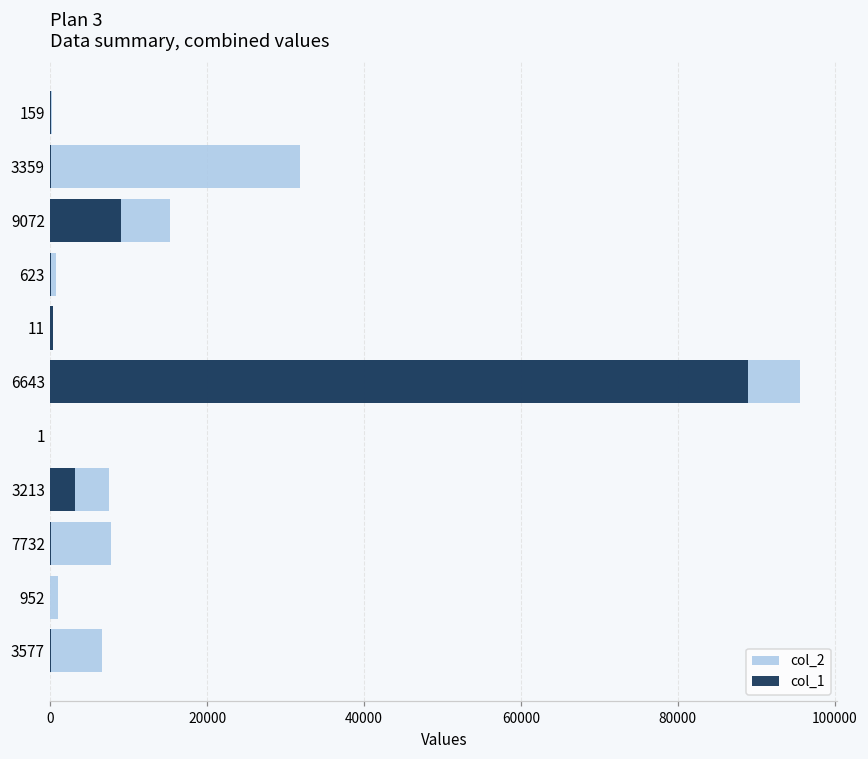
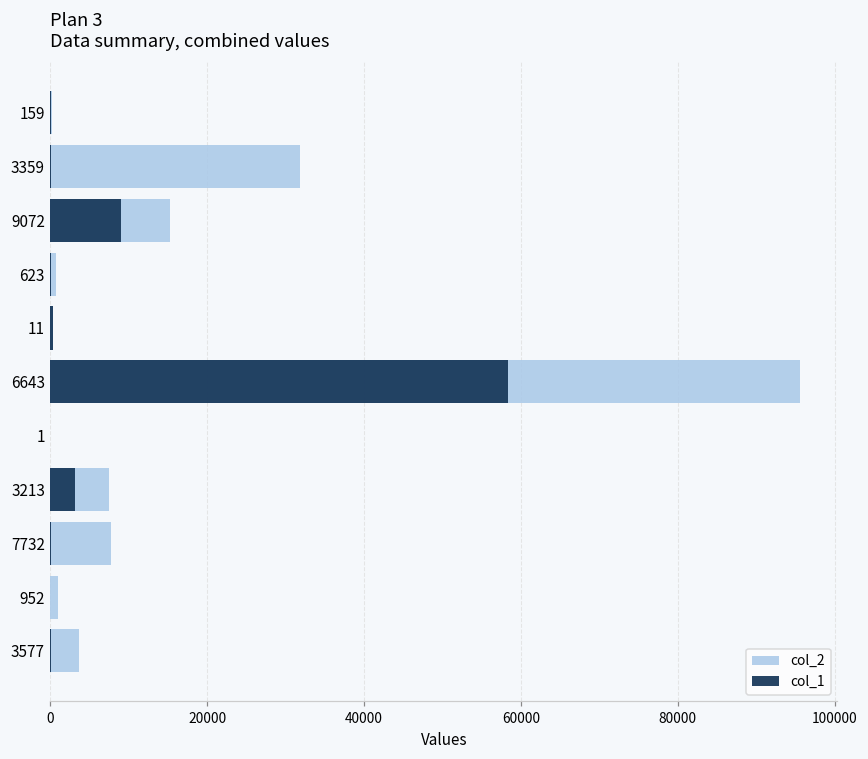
col_1, 6643: 89000 -> 58000
col_2, 3577: 7000 -> 4000
